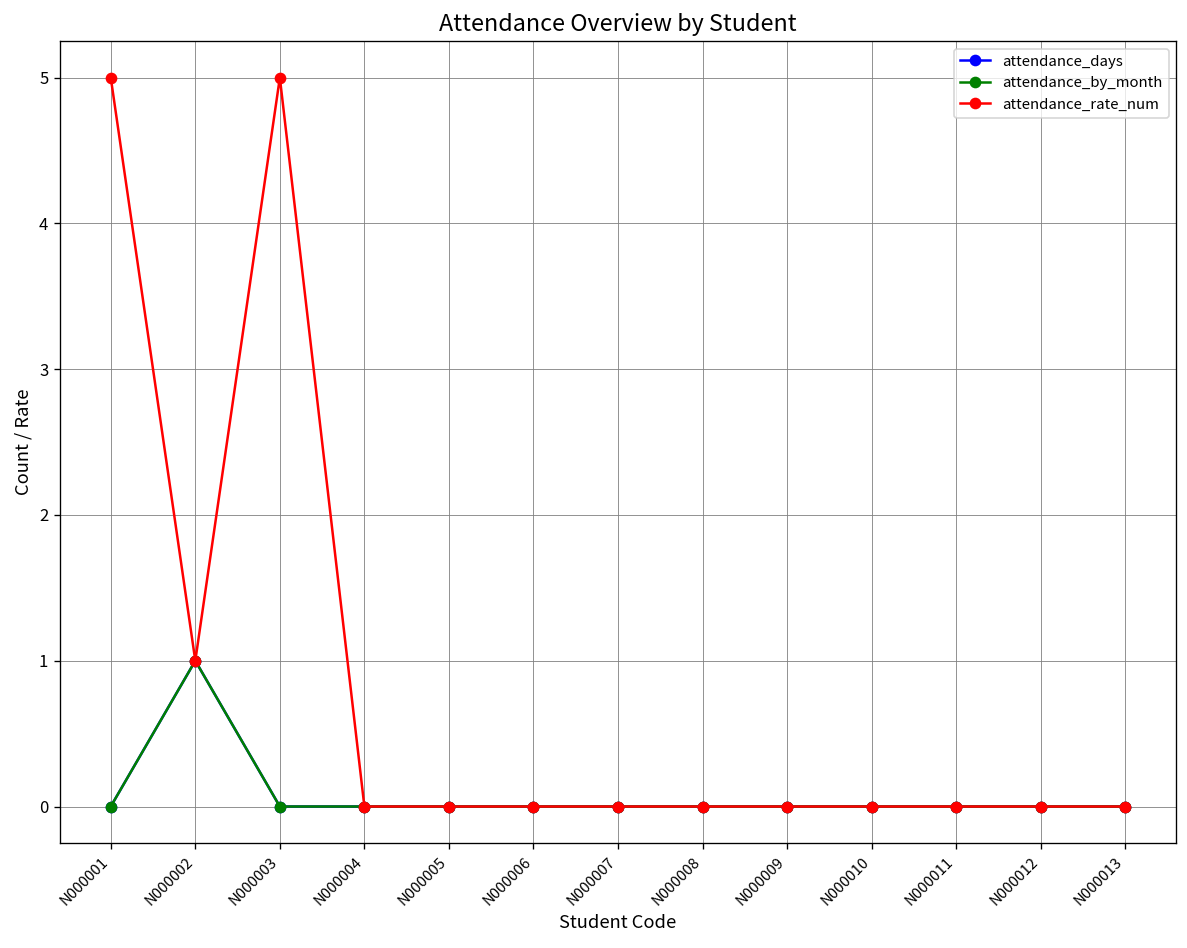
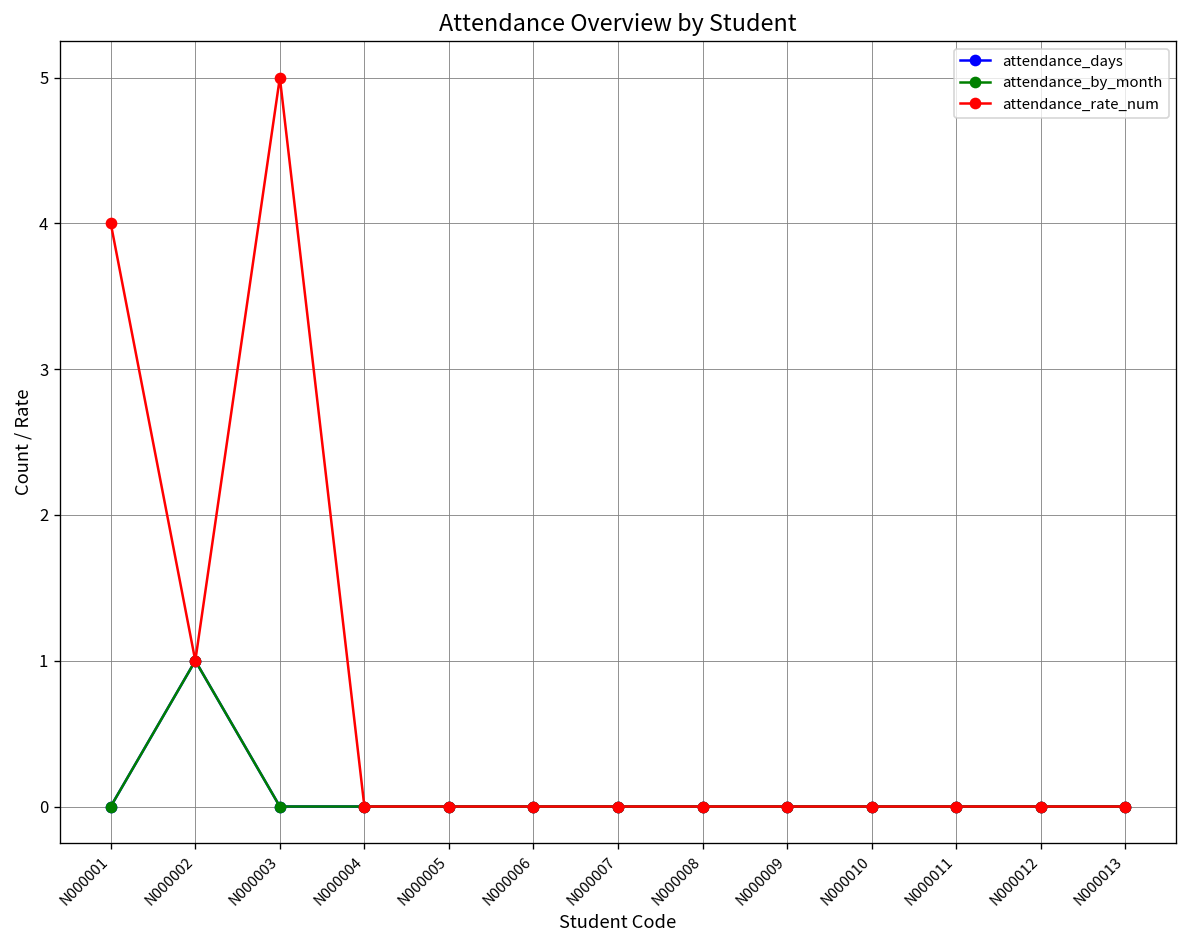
attendance_rate_num, N000001: 5 -> 4
